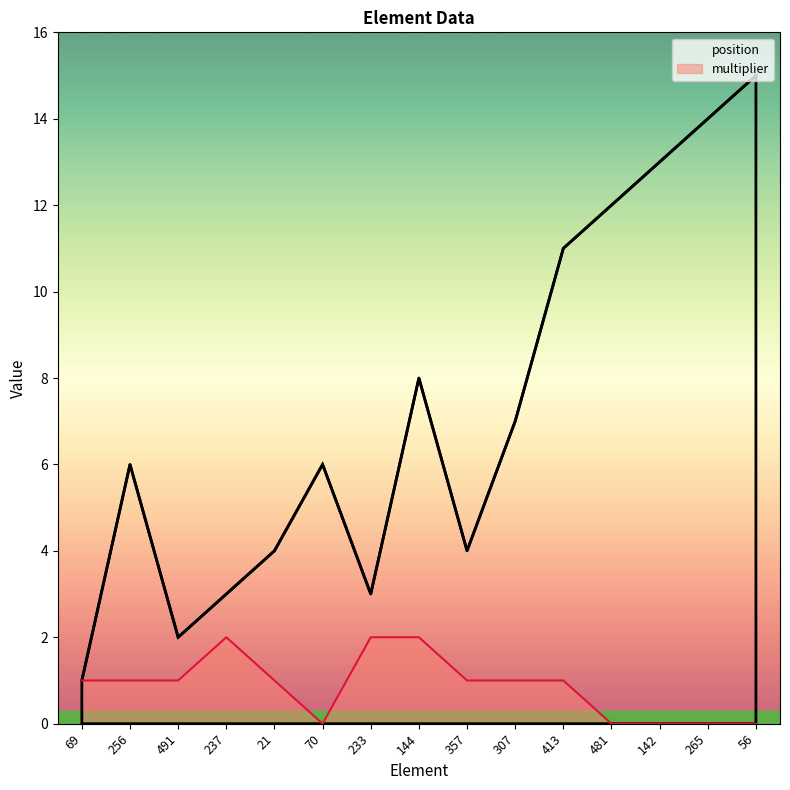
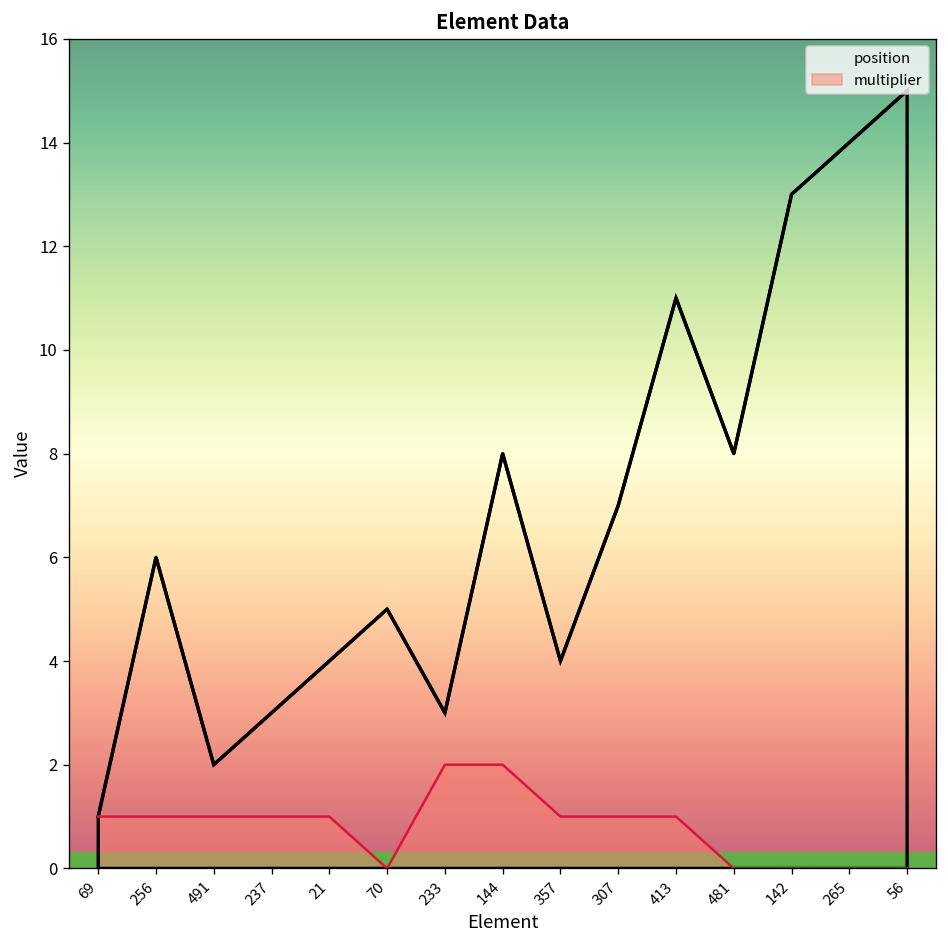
multiplier, 237: 2 -> 1
position, 70: 6 -> 5
position, 481: 12 -> 8
